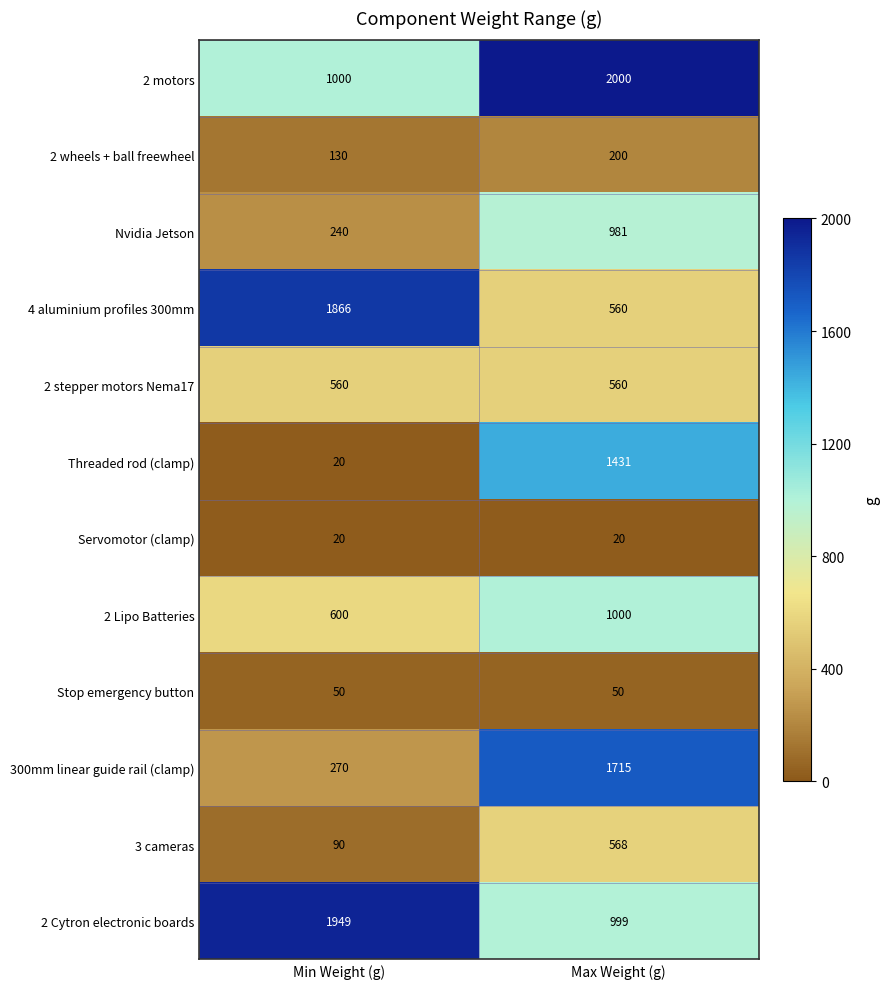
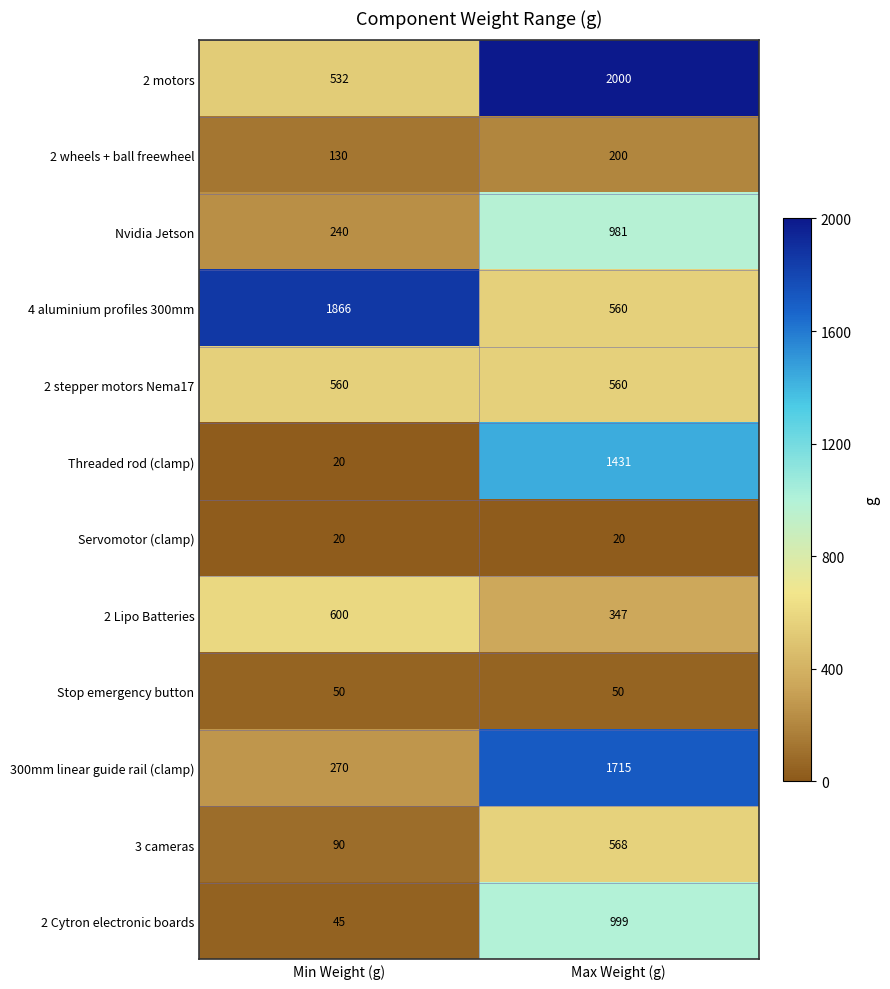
2 motors, Min Weight (g): 1000 -> 532
2 Lipo Batteries, Max Weight (g): 1000 -> 347
2 Cytron electronic boards, Min Weight (g): 1949 -> 45
